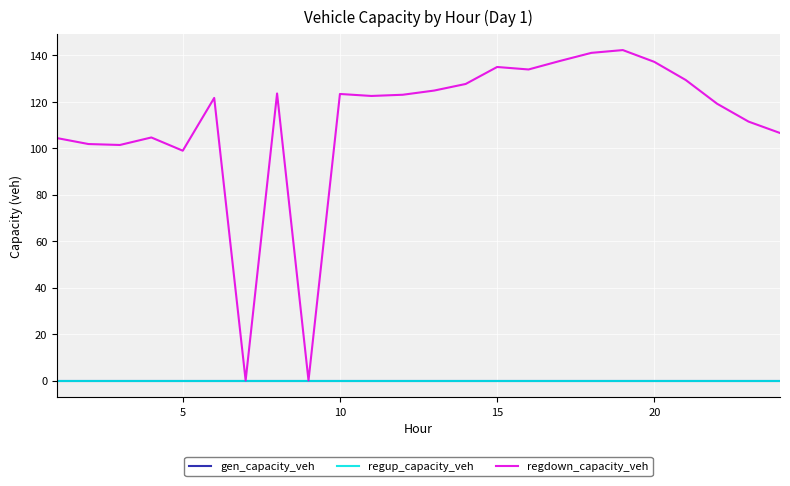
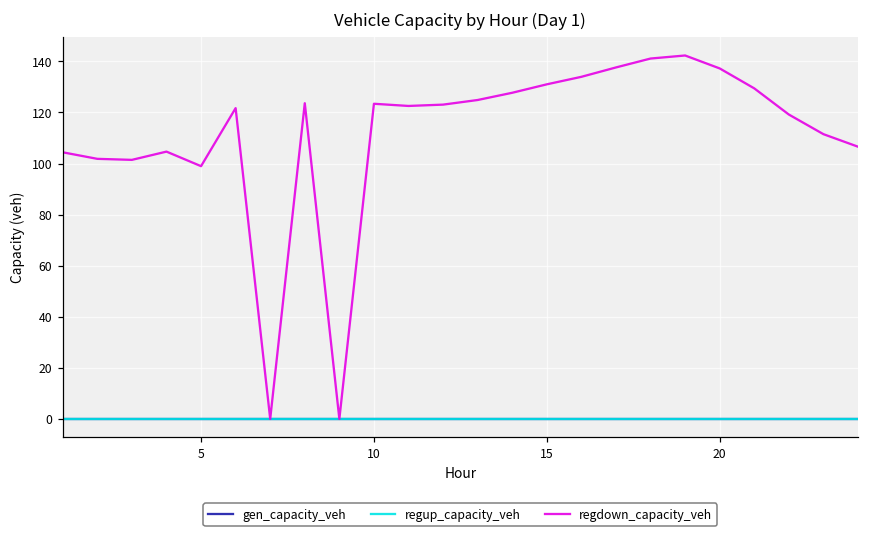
regdown_capacity_veh, 15: 135 -> 131
